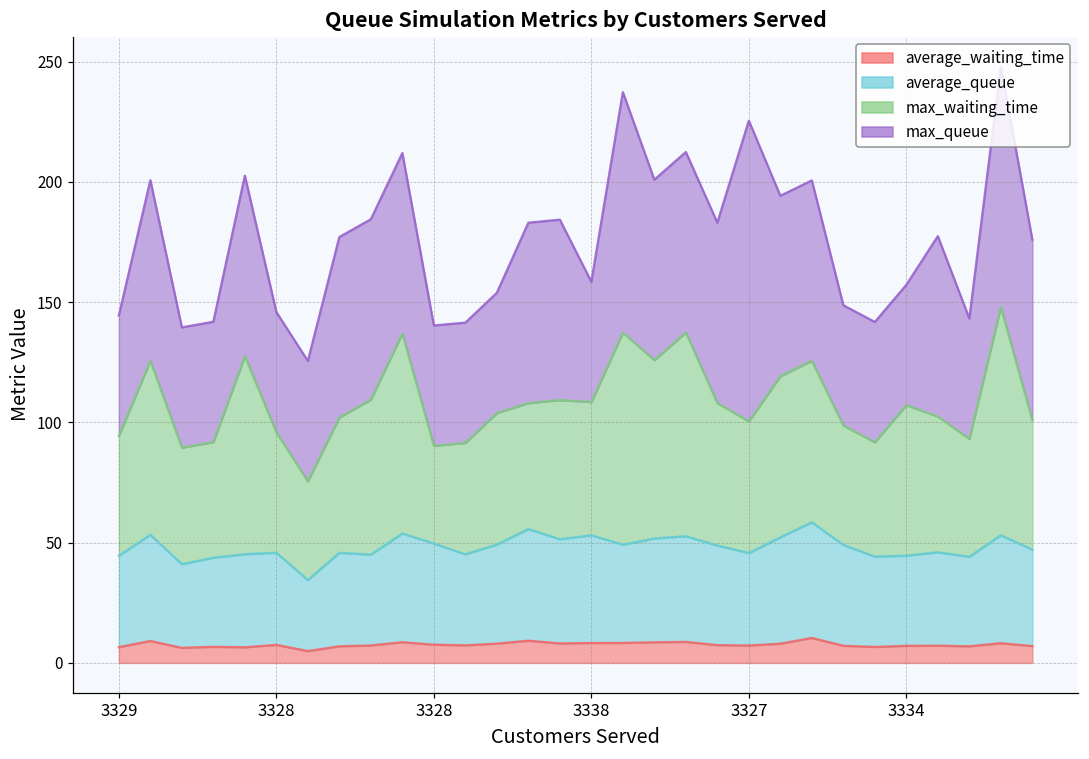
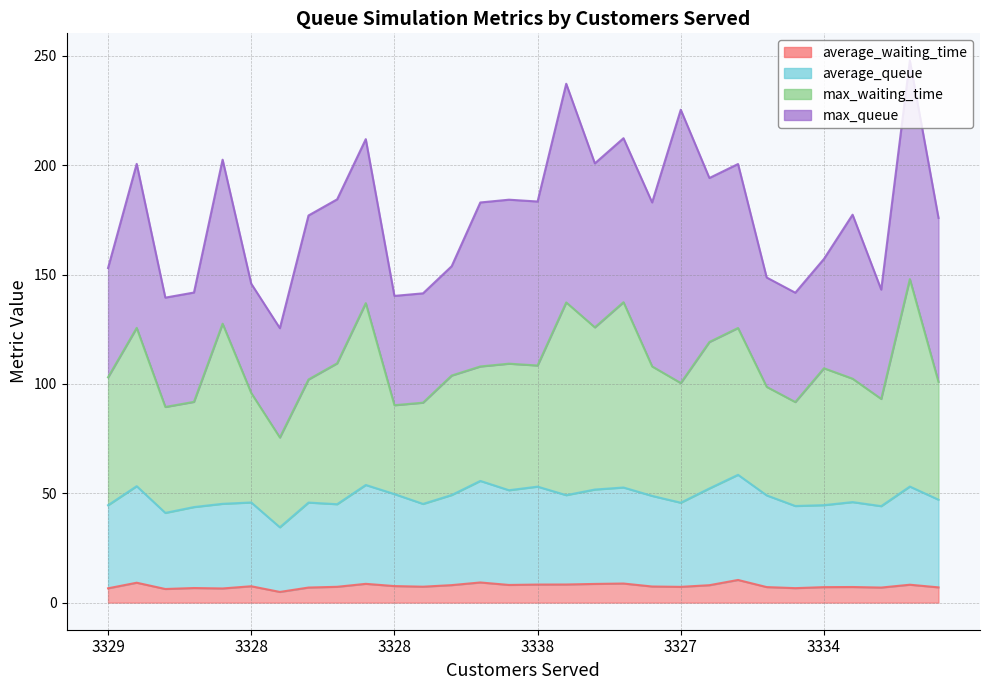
max_waiting_time, 3329: 50 -> 58
max_queue, 3338: 50 -> 75
